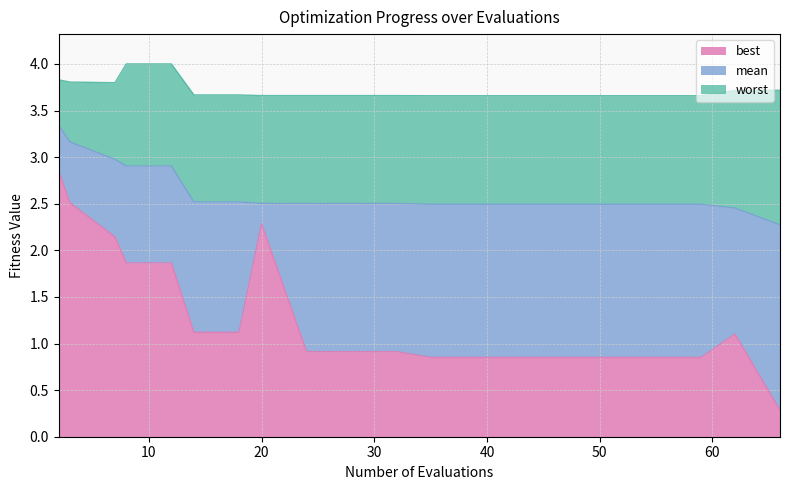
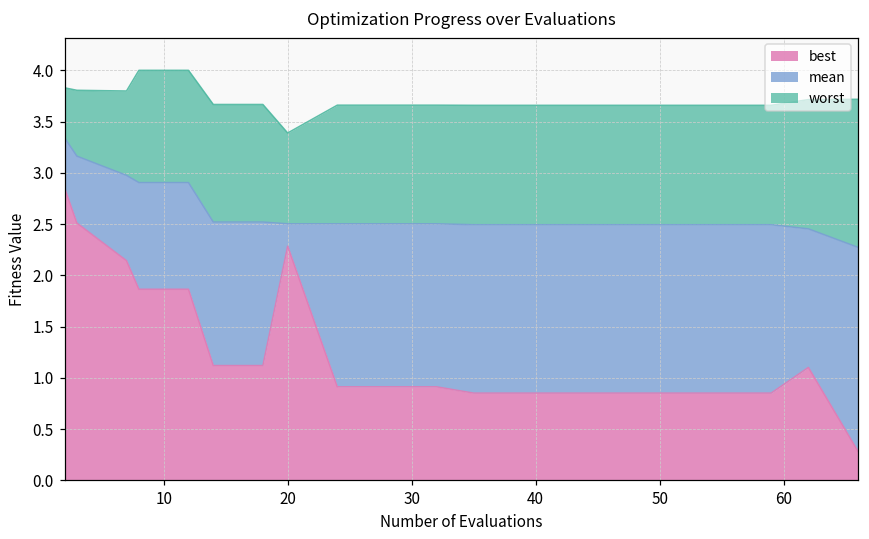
worst, 20: 3.7 -> 3.4
